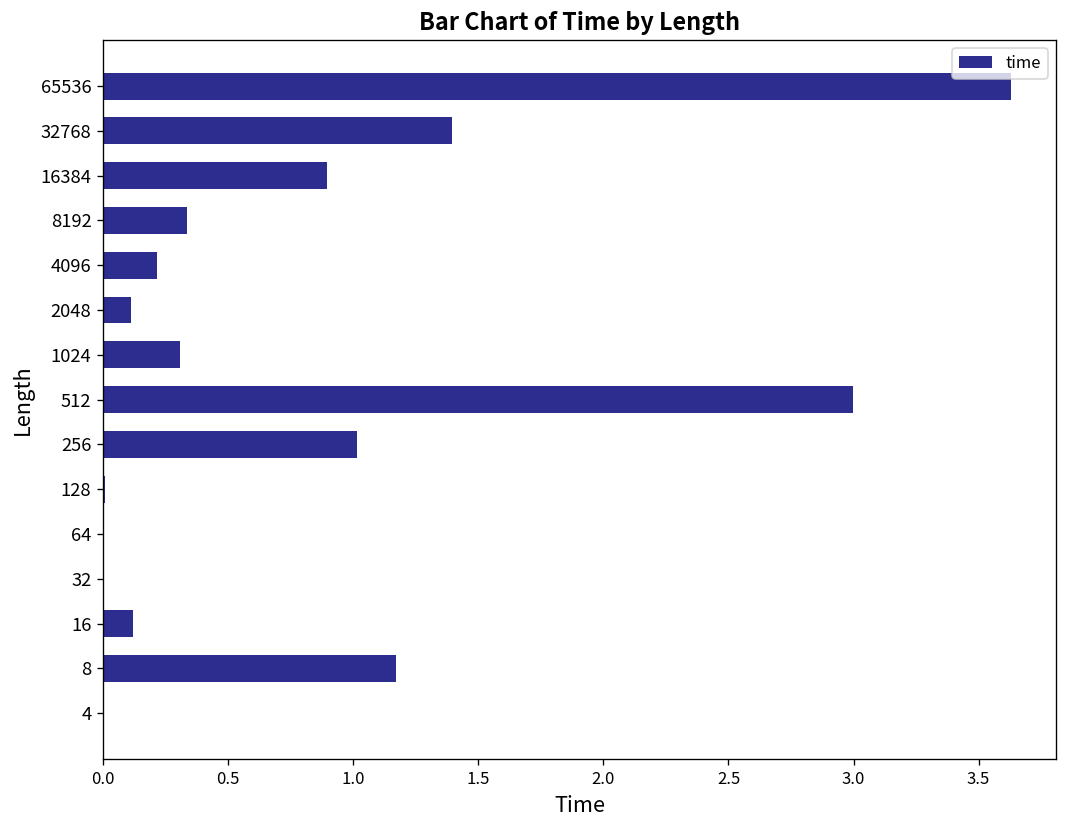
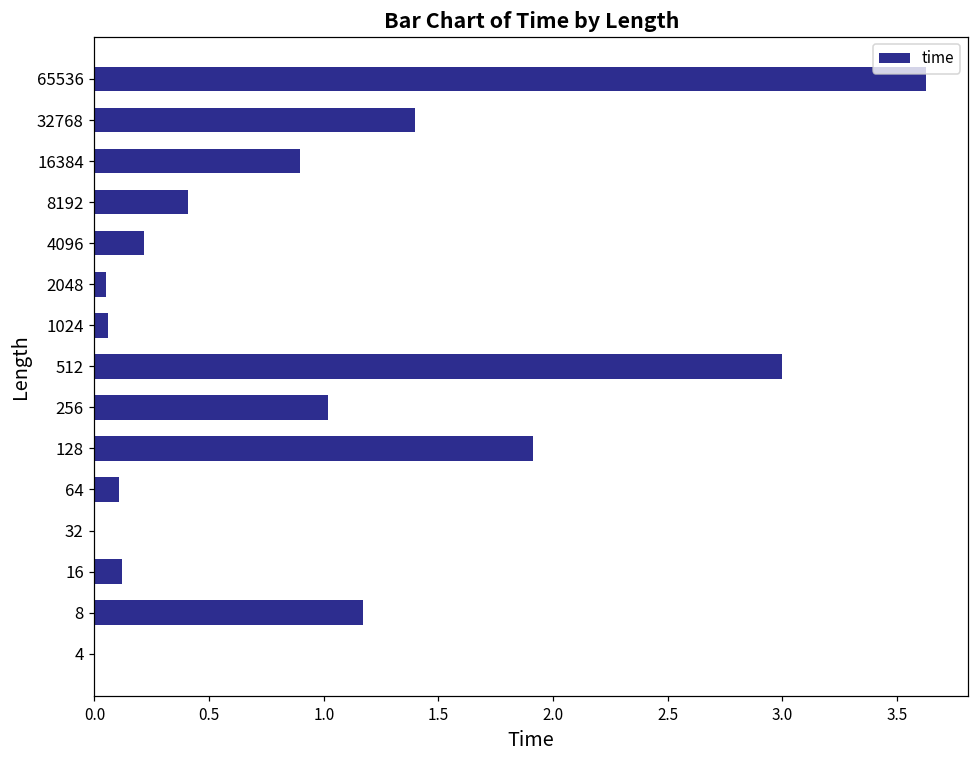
8192: 0.33 -> 0.41
2048: 0.11 -> 0.05
1024: 0.31 -> 0.06
128: 0.01 -> 1.91
64: 0.01 -> 0.11
